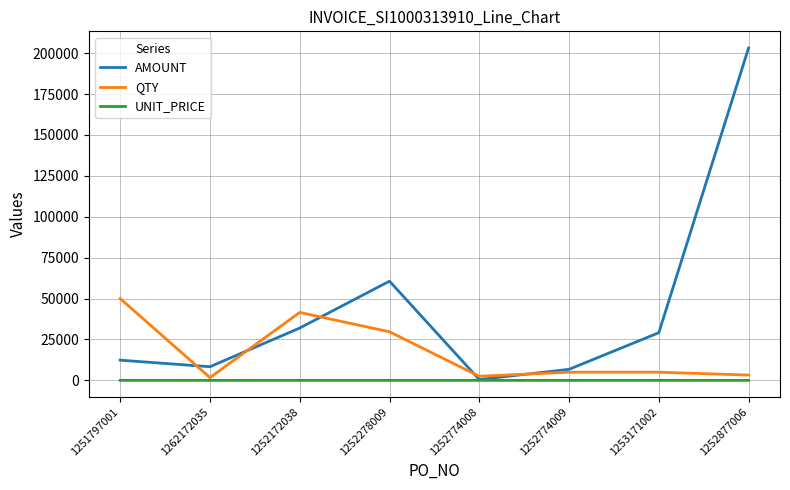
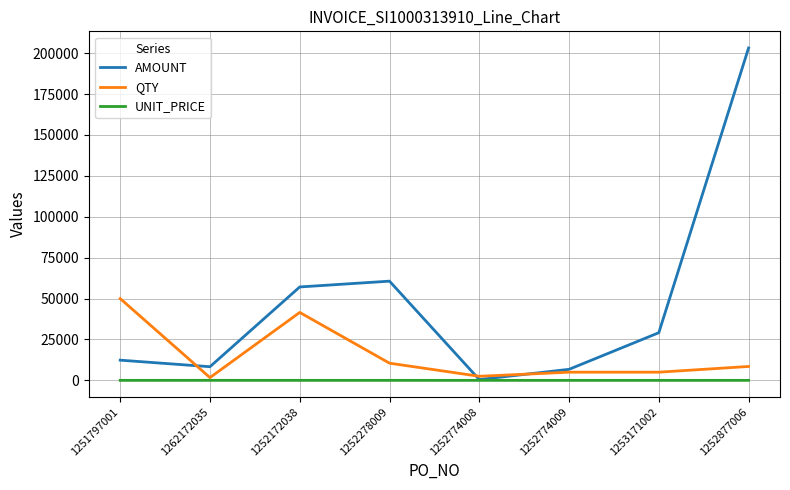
AMOUNT, 1252172038: 32000 -> 57000
QTY, 1252278009: 30000 -> 11000
QTY, 1252877006: 3000 -> 9000
